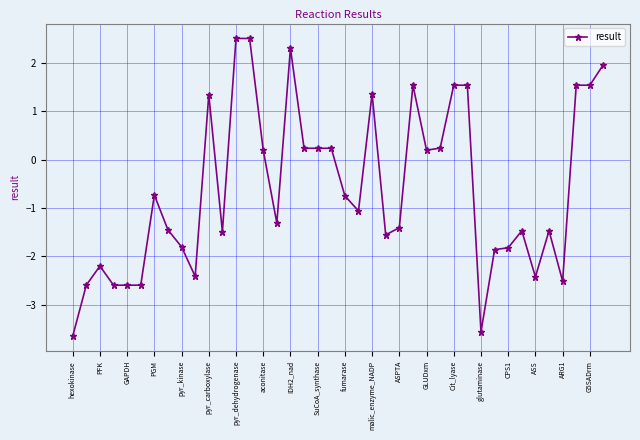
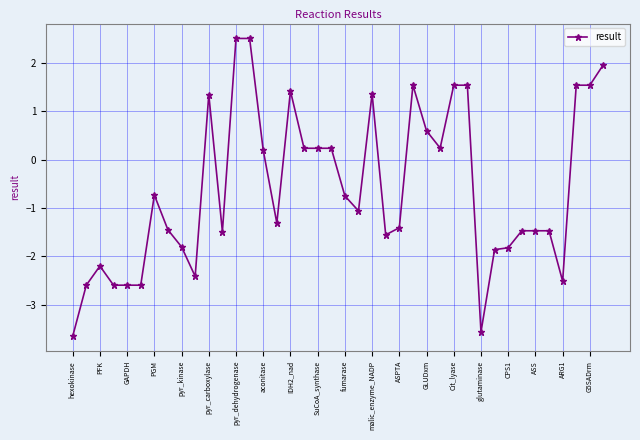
IDH2_nad: 2.3 -> 1.4
GLUDxm: 0.2 -> 0.6
ASS: -2.4 -> -1.5
